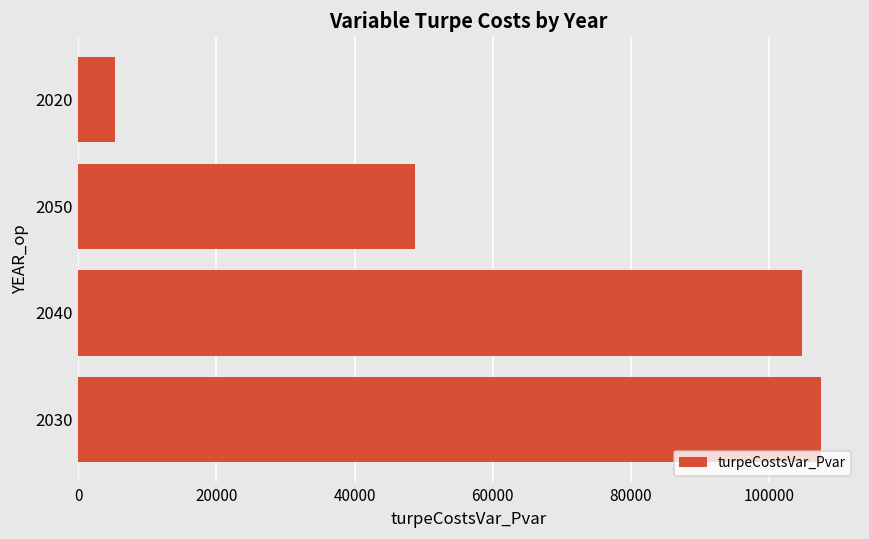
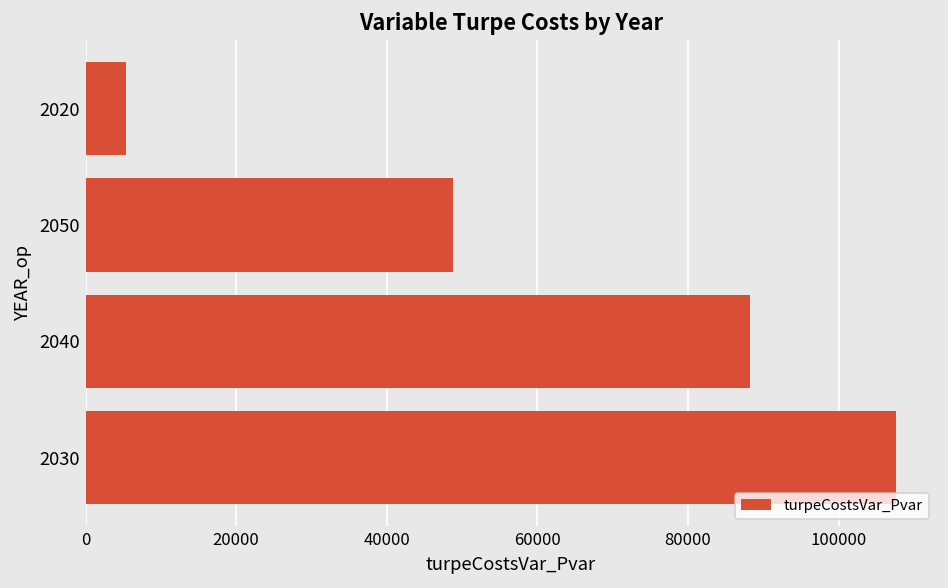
2040: 105000 -> 88000
